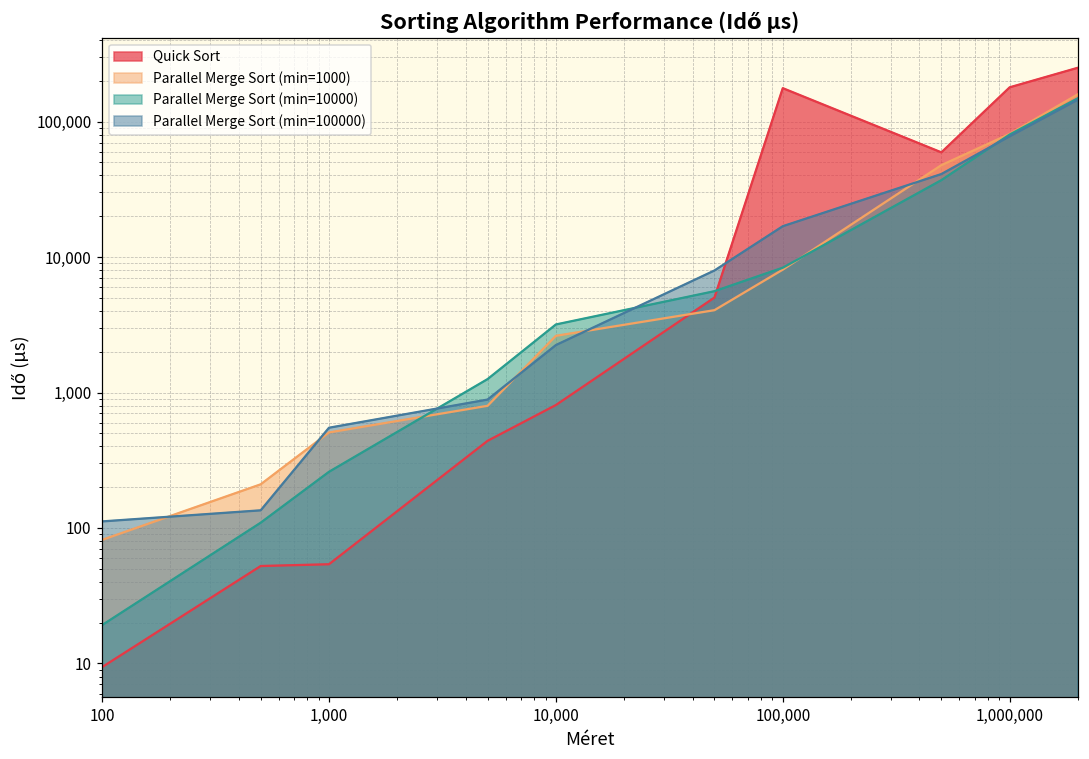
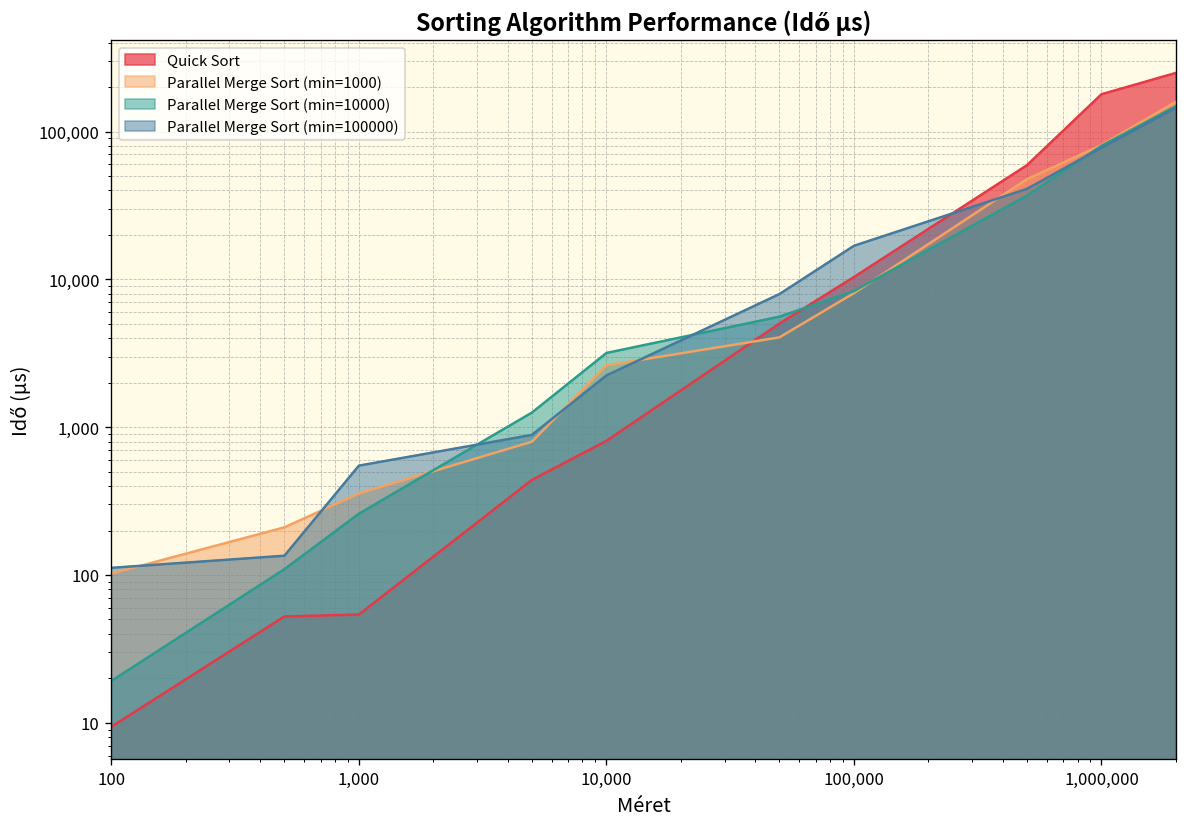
Parallel Merge Sort (min=1000), 100: 80 -> 100
Parallel Merge Sort (min=1000), 1,000: 510 -> 360
Quick Sort, 100,000: 180,000 -> 10,000
